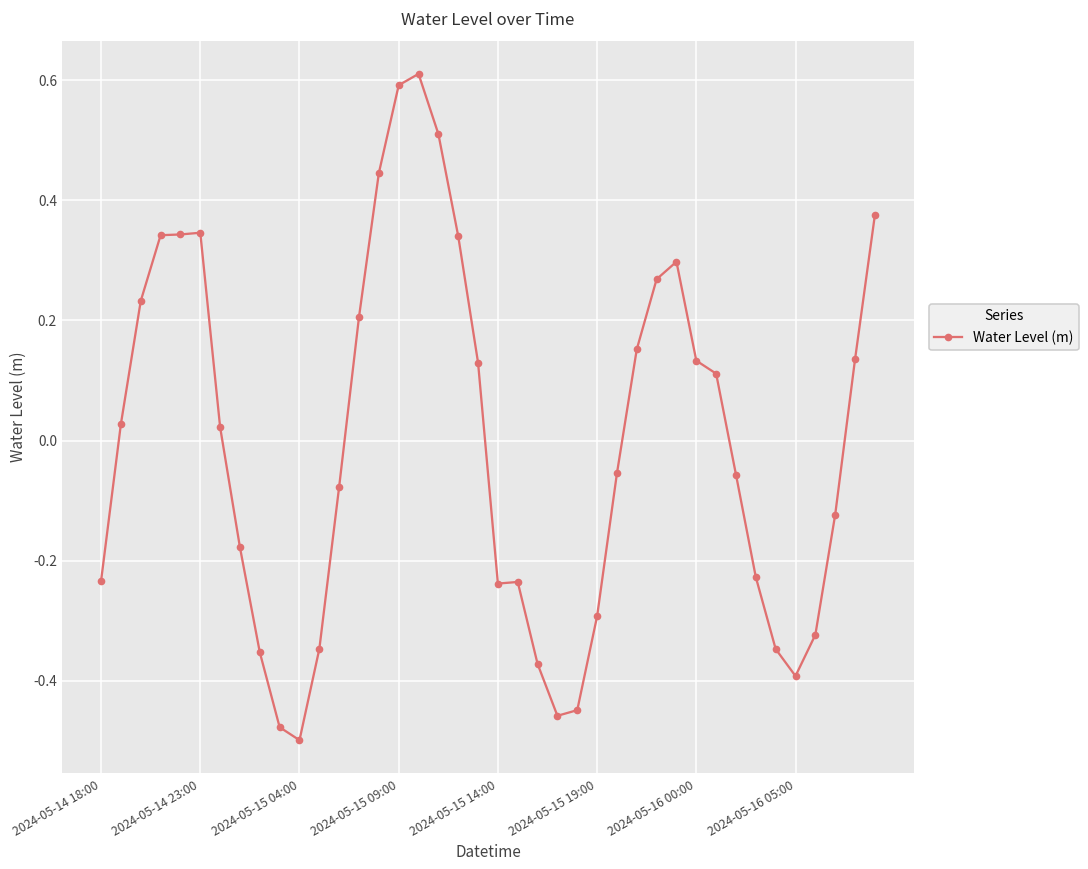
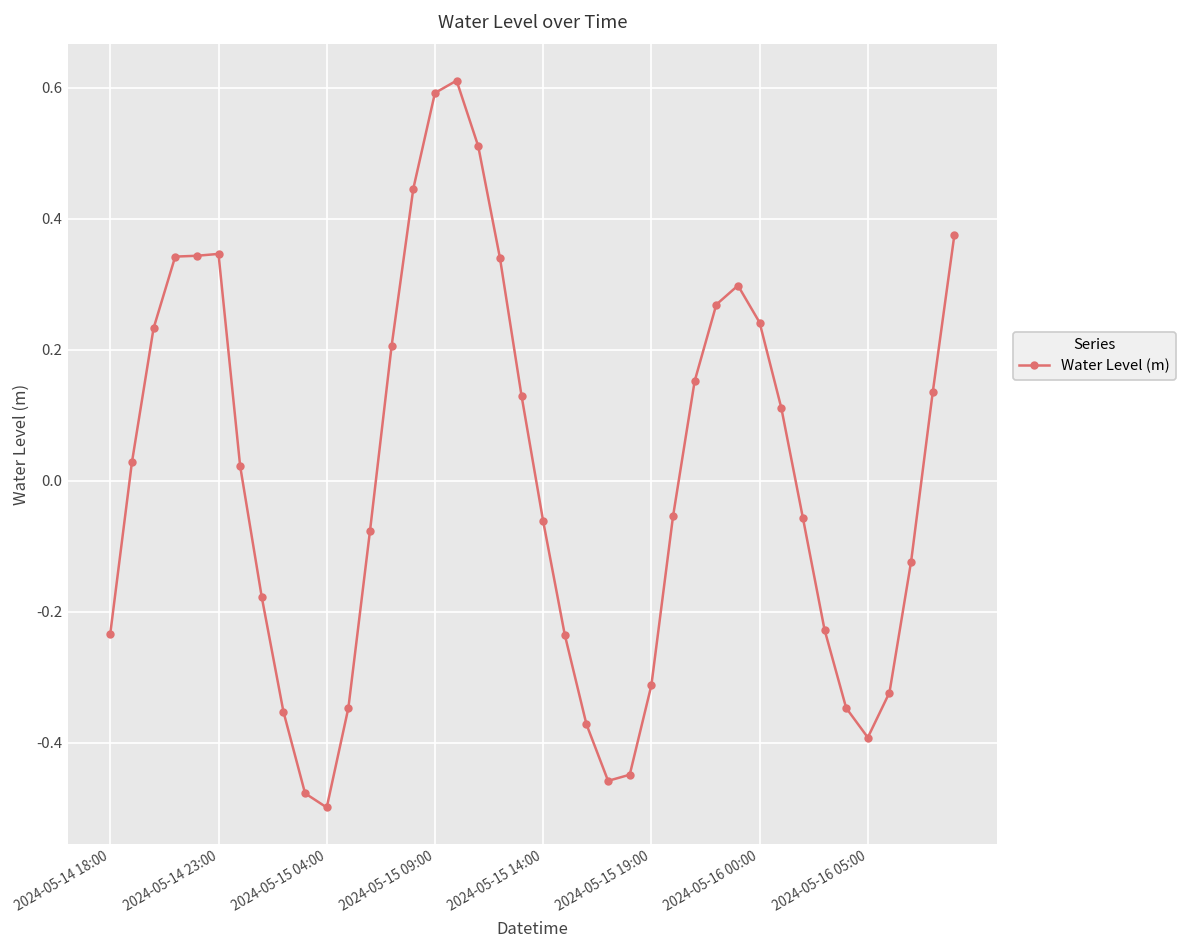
2024-05-15 14:00: -0.24 -> -0.06
2024-05-15 19:00: -0.29 -> -0.31
2024-05-16 00:00: 0.13 -> 0.24
